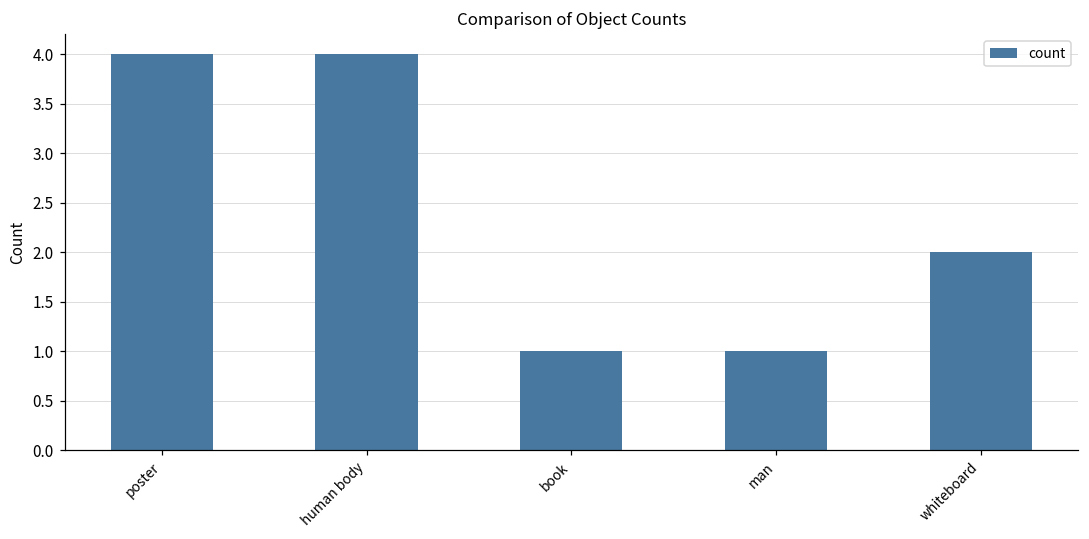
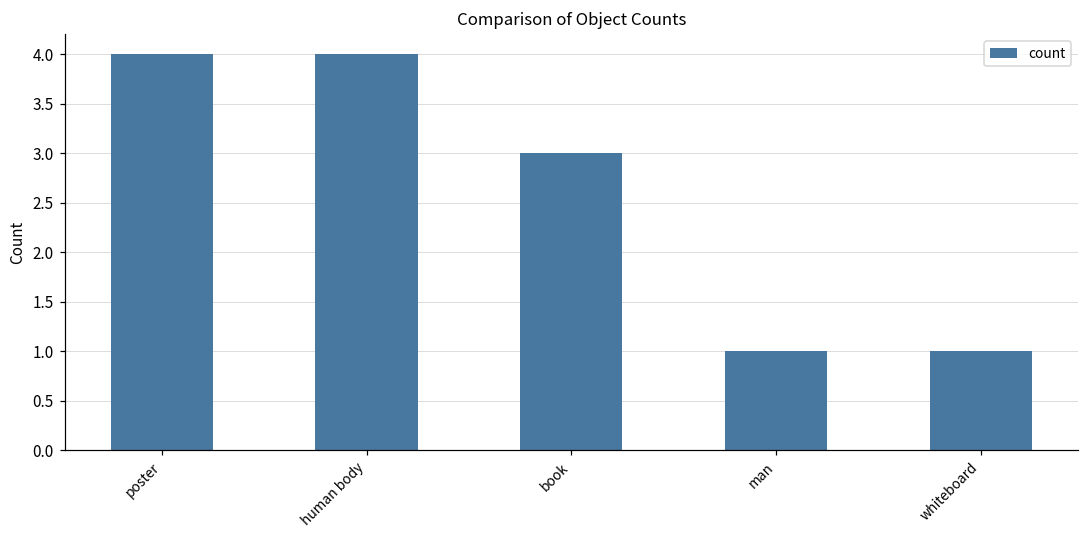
book: 1 -> 3
whiteboard: 2 -> 1
